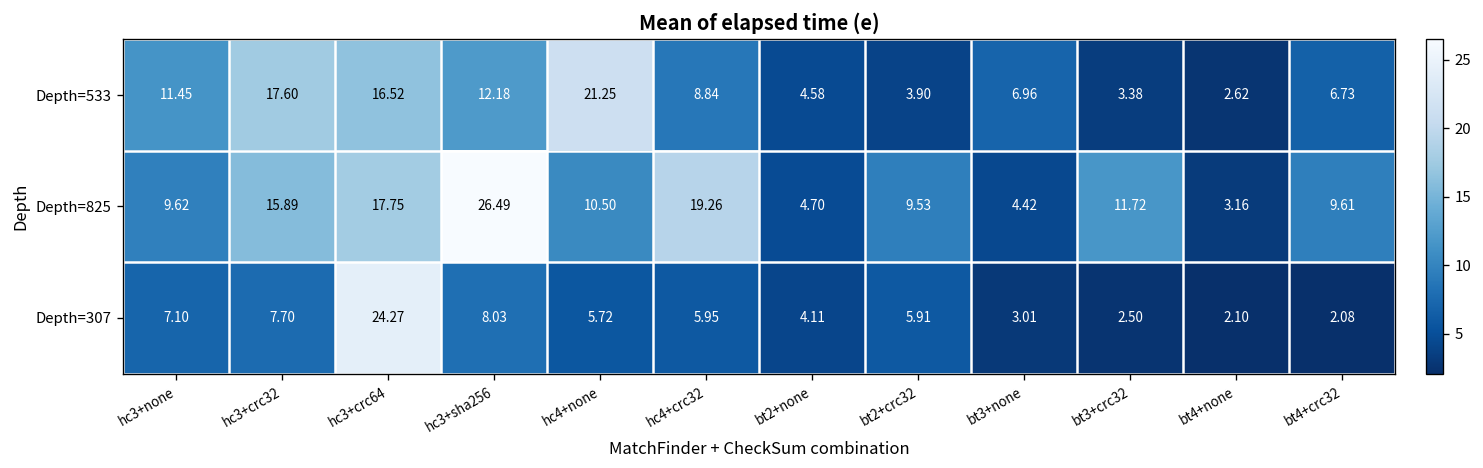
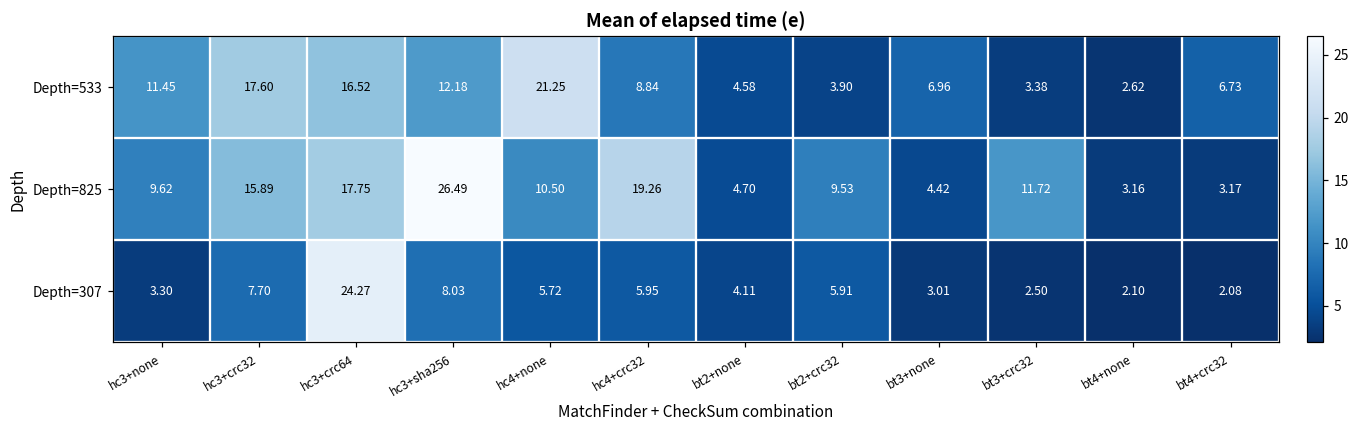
Depth=825, bt4+crc32: 9.61 -> 3.17
Depth=307, hc3+none: 7.10 -> 3.30
